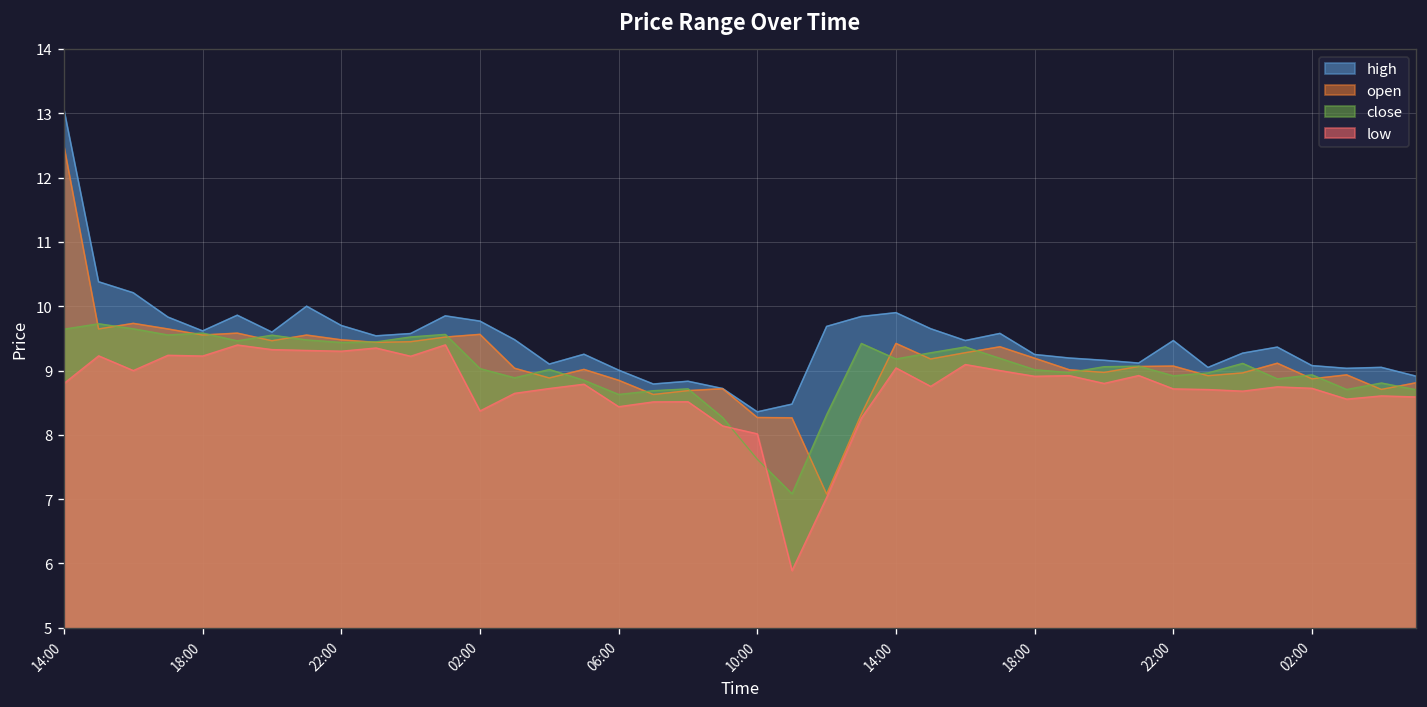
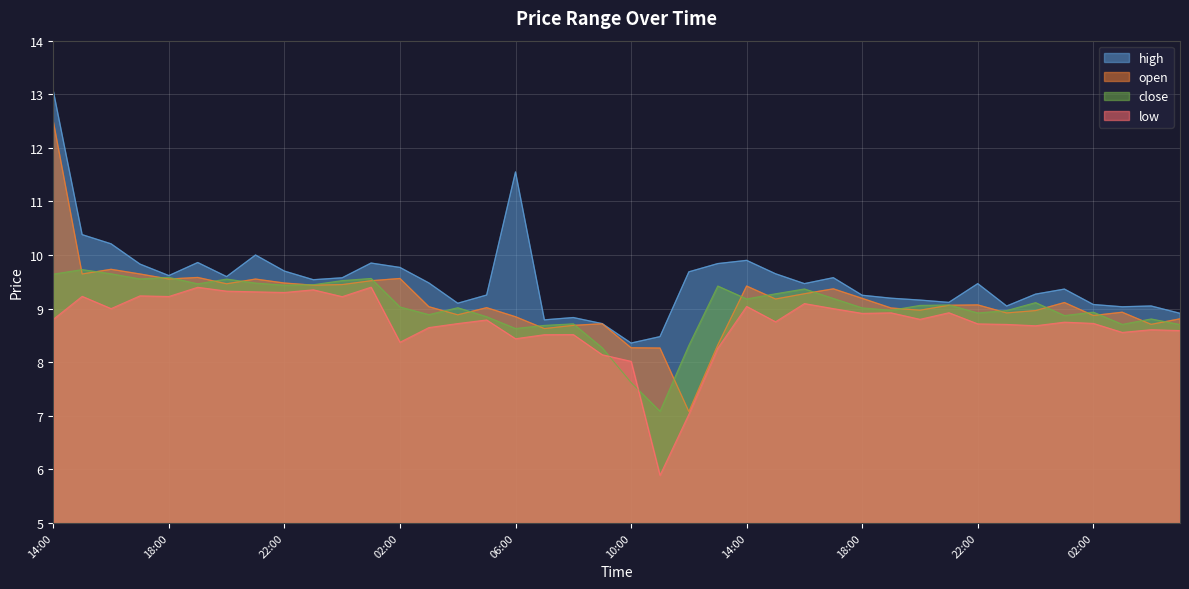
high, 06:00: 9.0 -> 11.6
